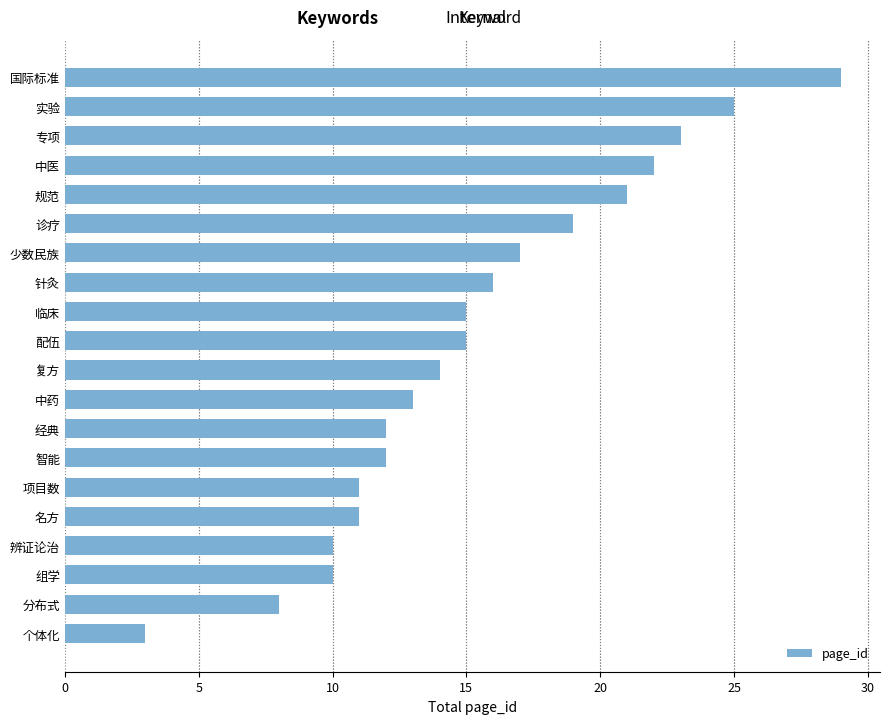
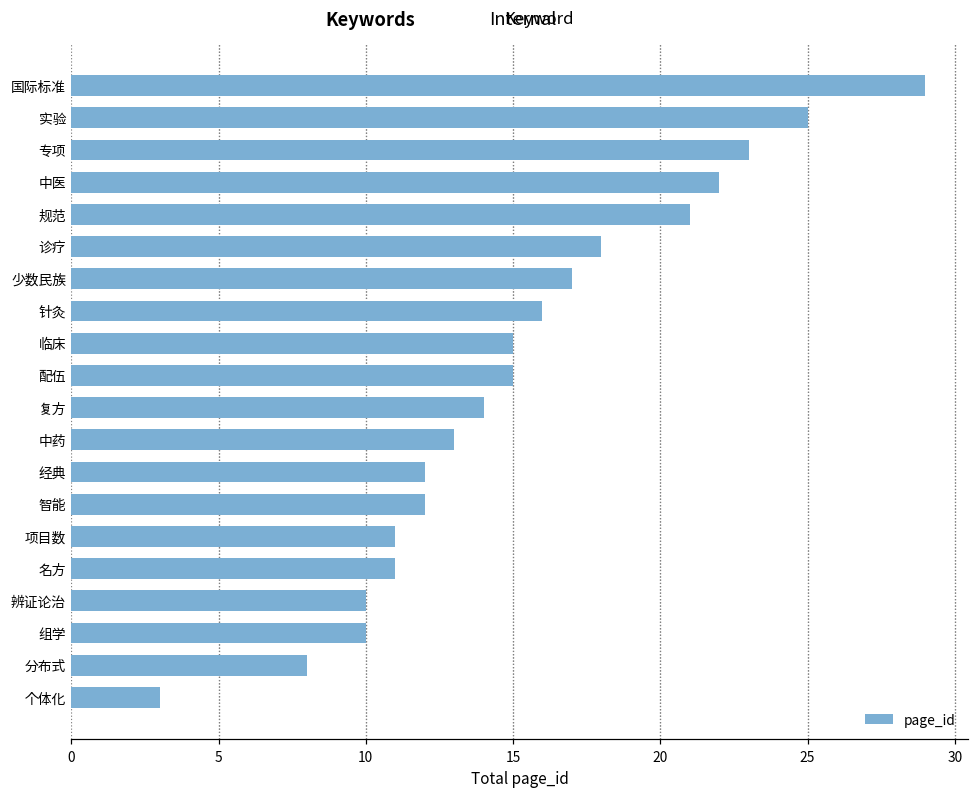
诊疗: 19 -> 18
